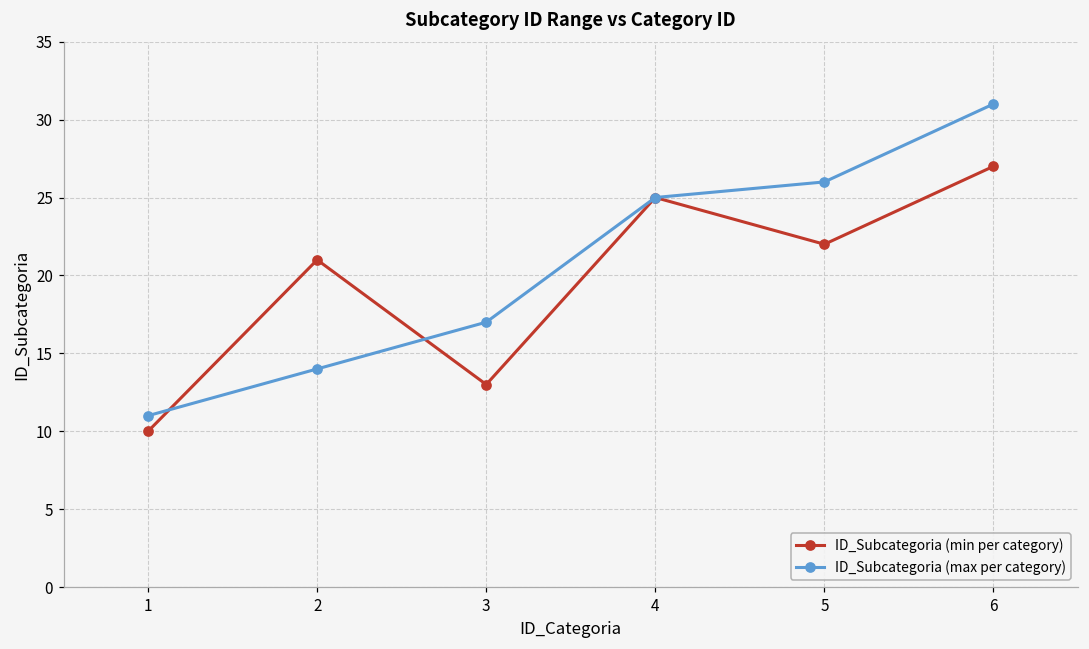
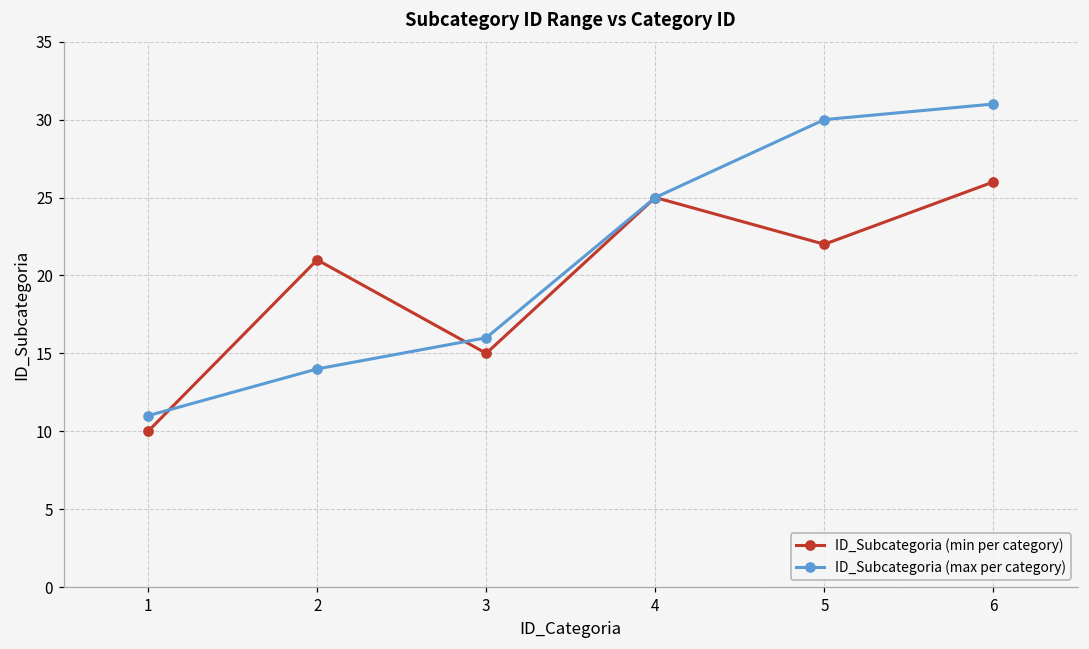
ID_Subcategoria (min per category), 3: 13 -> 15
ID_Subcategoria (max per category), 3: 17 -> 16
ID_Subcategoria (max per category), 5: 26 -> 30
ID_Subcategoria (min per category), 6: 27 -> 26
